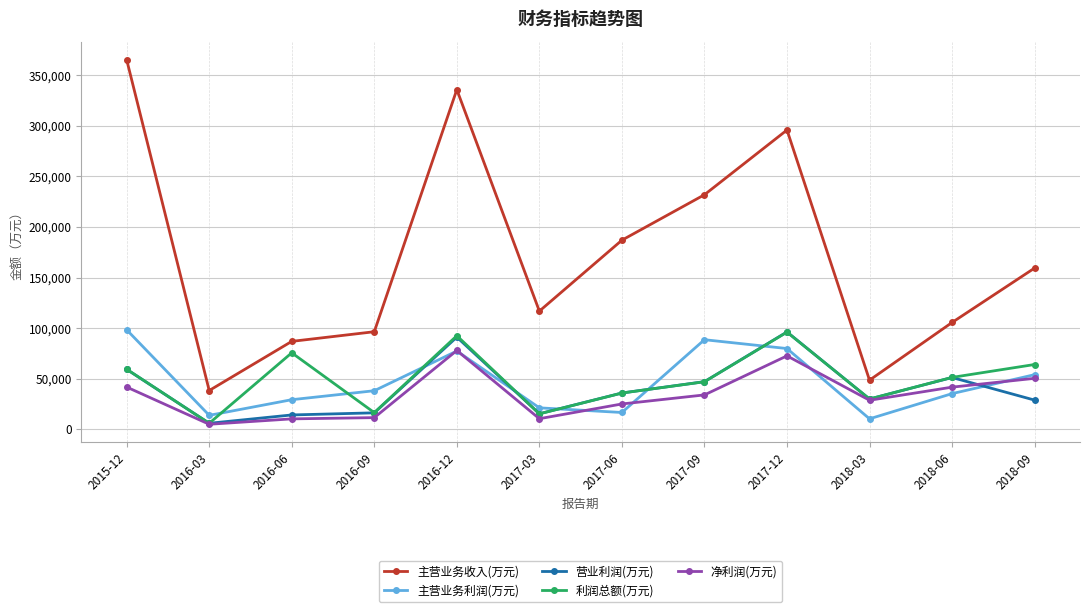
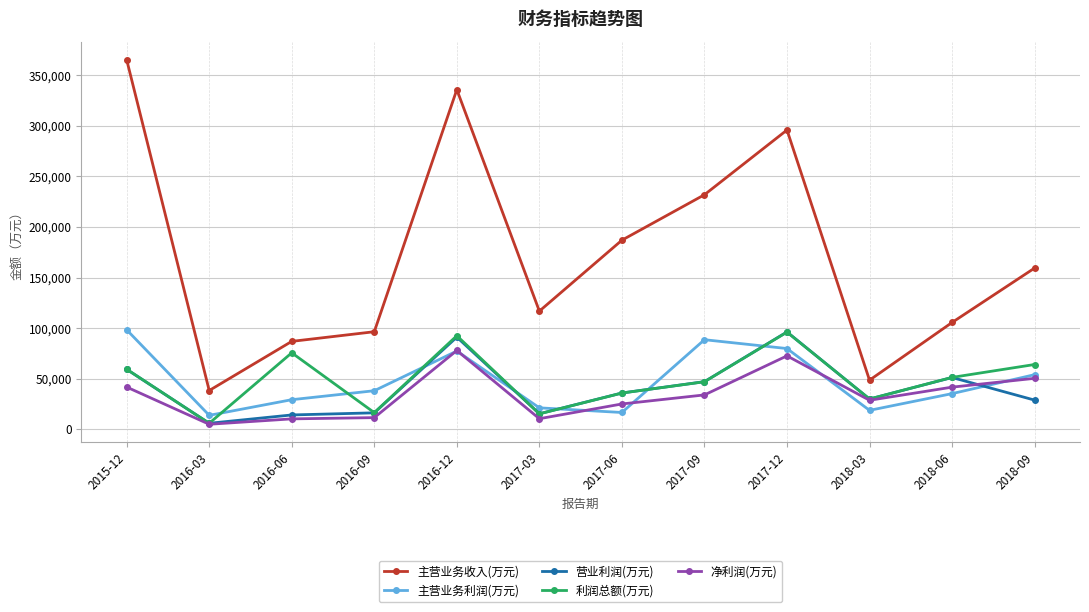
主营业务利润(万元), 2018-03: 10,000 -> 19,000
